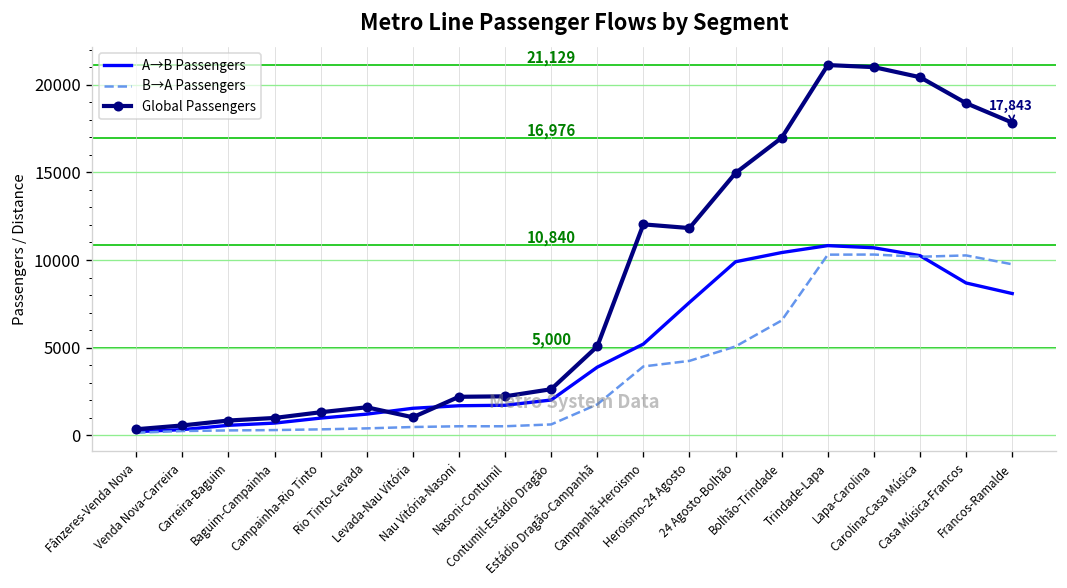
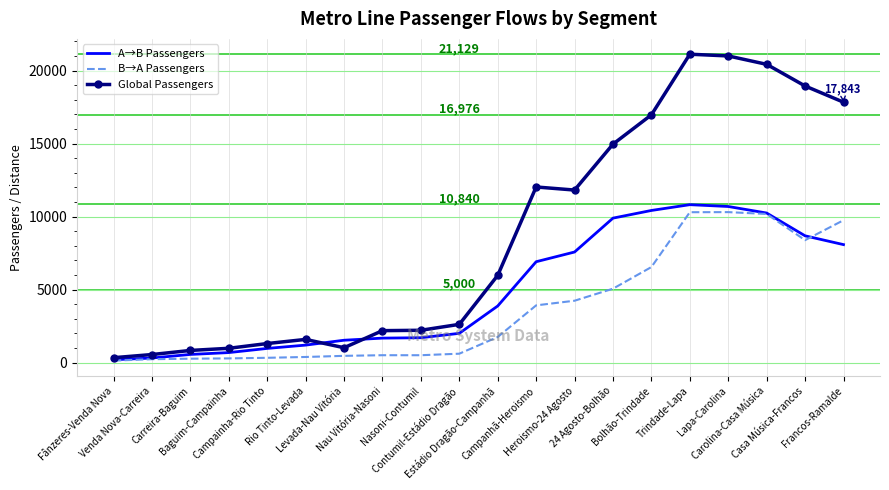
Global Passengers, Estádio Dragão-Campanhã: 5100 -> 6000
A→B Passengers, Campanhã-Heroismo: 5200 -> 6900
B→A Passengers, Casa Música-Francos: 10300 -> 8400
